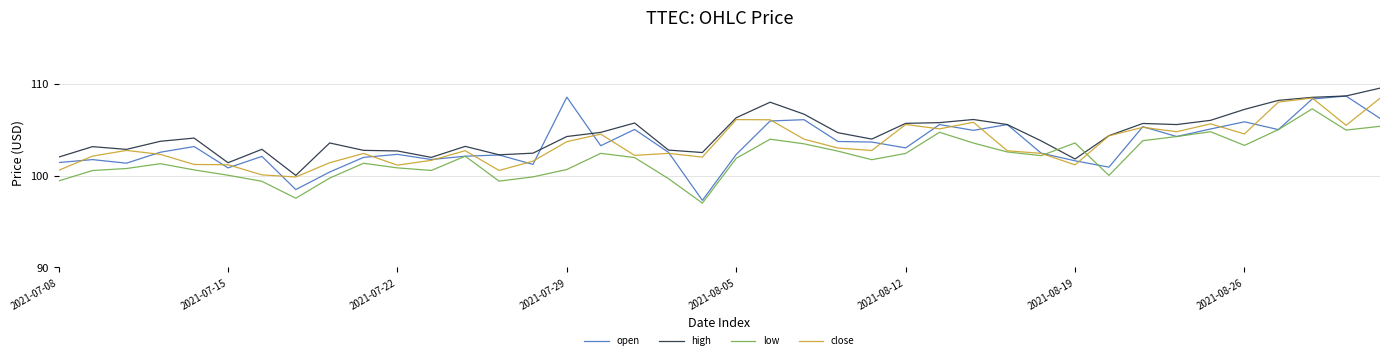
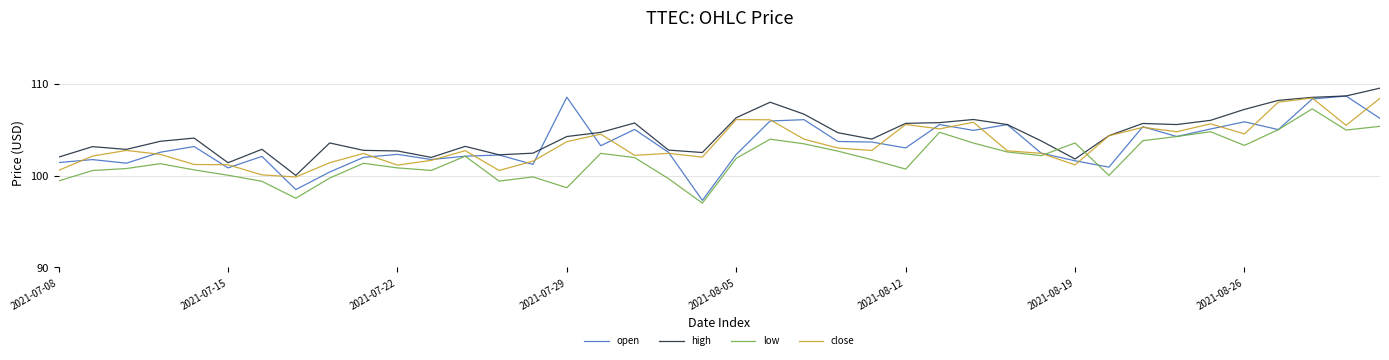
low, 2021-07-29: 101 -> 99
low, 2021-08-12: 102 -> 101
